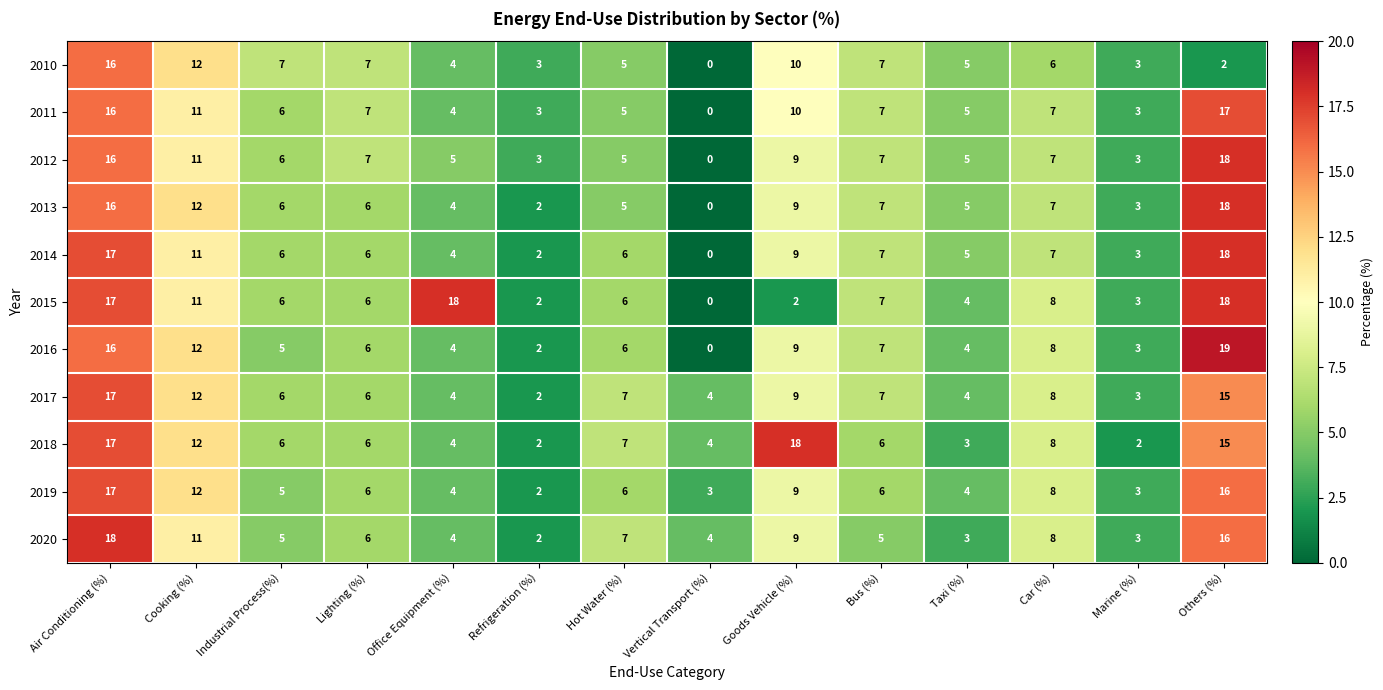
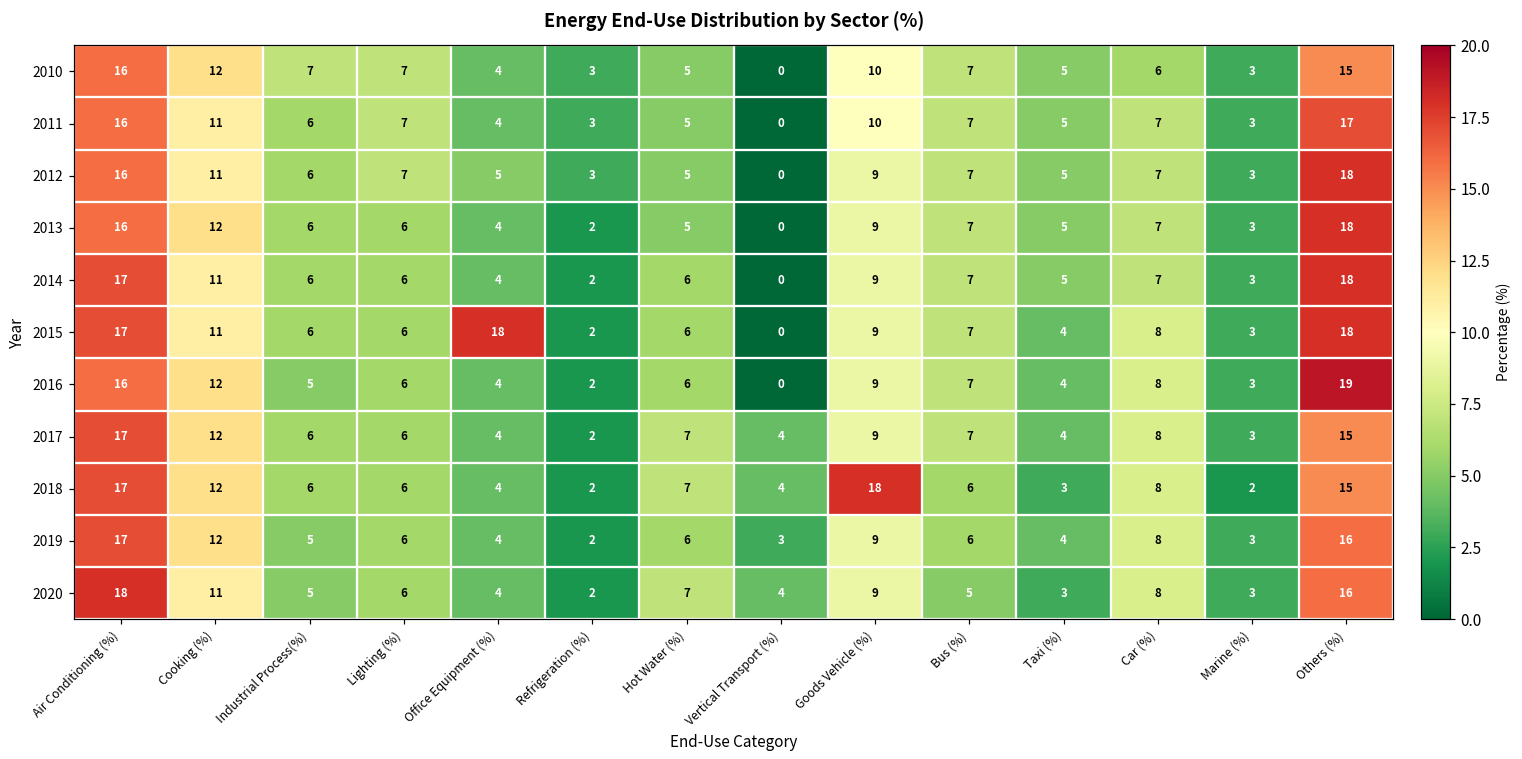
2010, Others (%): 2 -> 15
2015, Goods Vehicle (%): 2 -> 9
